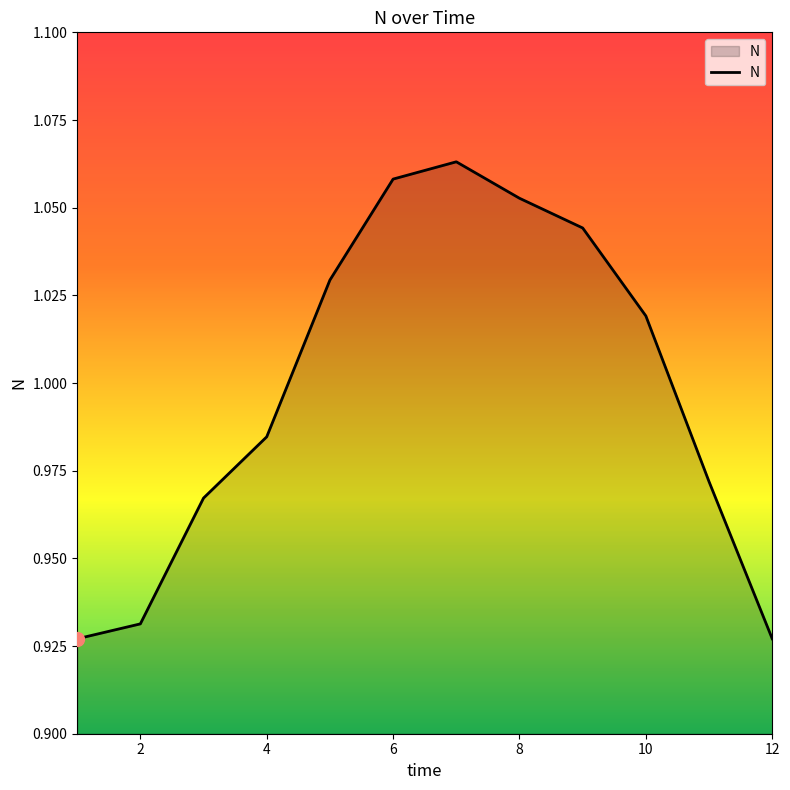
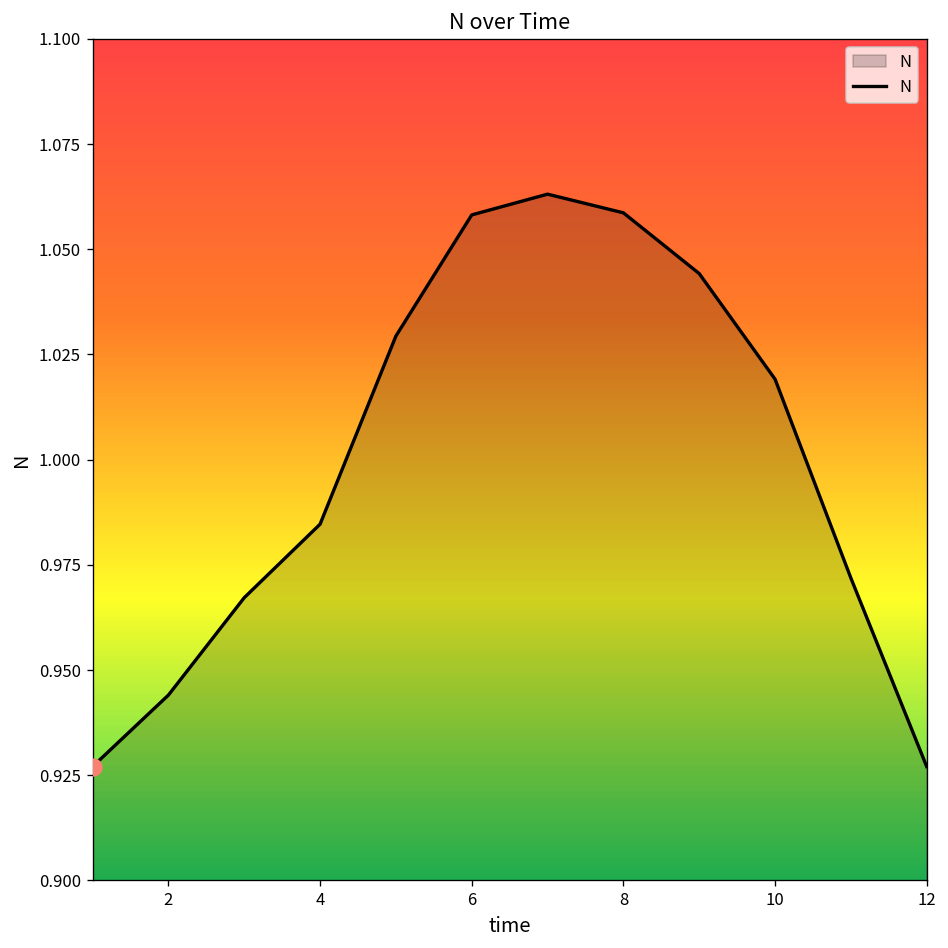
N, 2: 0.931 -> 0.944
N, 8: 1.053 -> 1.059
